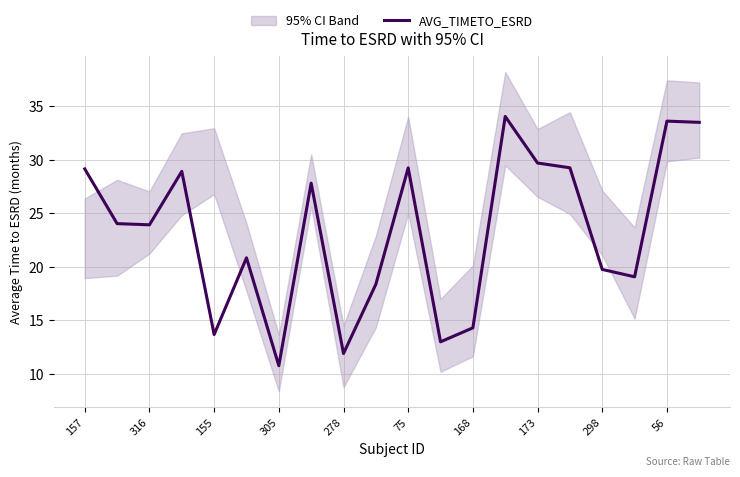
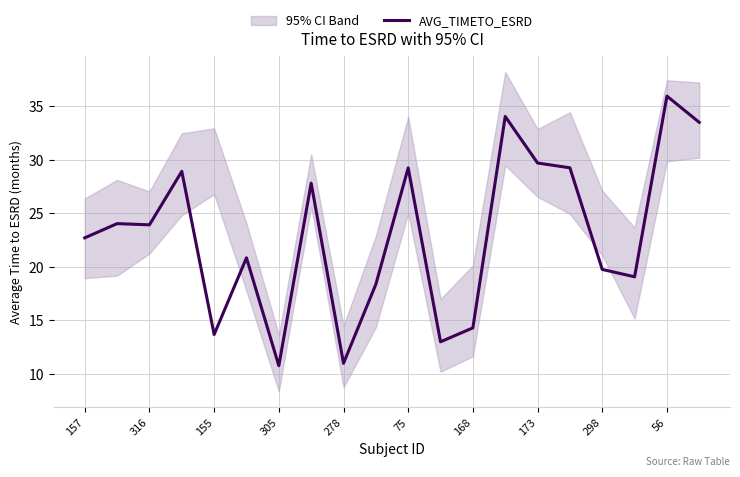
AVG_TIMETO_ESRD, 157: 29.1 -> 22.7
AVG_TIMETO_ESRD, 278: 11.9 -> 11.0
AVG_TIMETO_ESRD, 56: 33.6 -> 36.0
